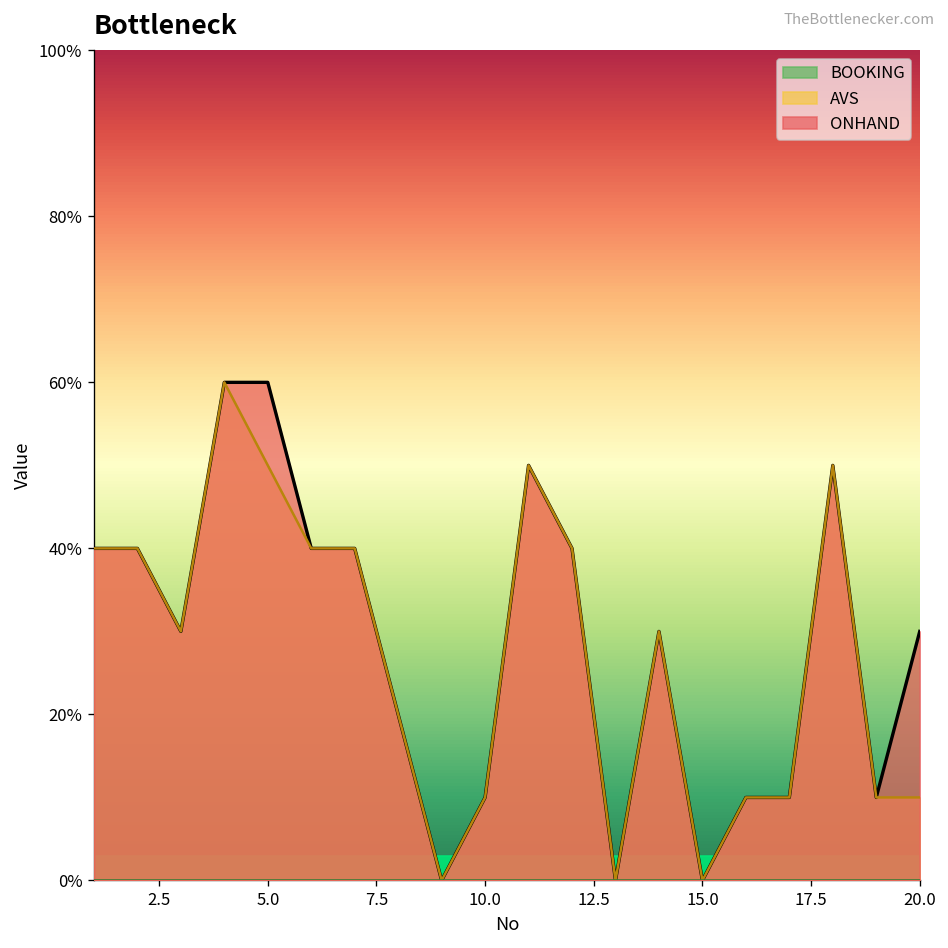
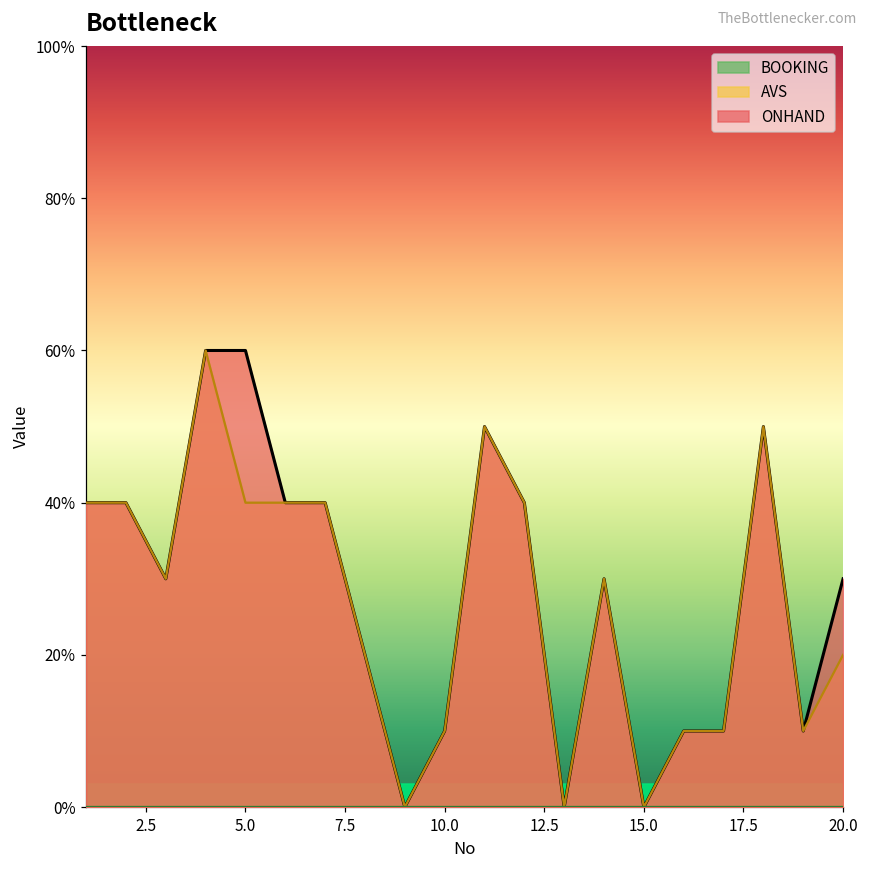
AVS, 5.0: 50% -> 40%
AVS, 20.0: 10% -> 20%
